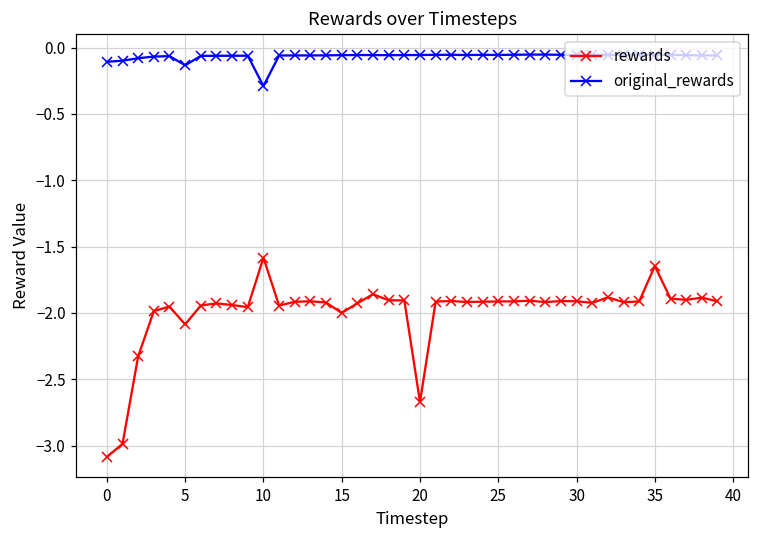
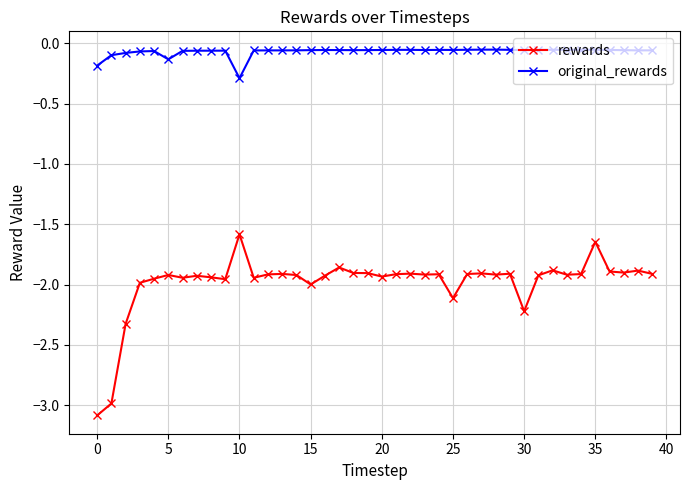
original_rewards, 0: -0.11 -> -0.19
rewards, 5: -2.09 -> -1.92
rewards, 20: -2.67 -> -1.93
rewards, 25: -1.91 -> -2.11
rewards, 30: -1.91 -> -2.22
